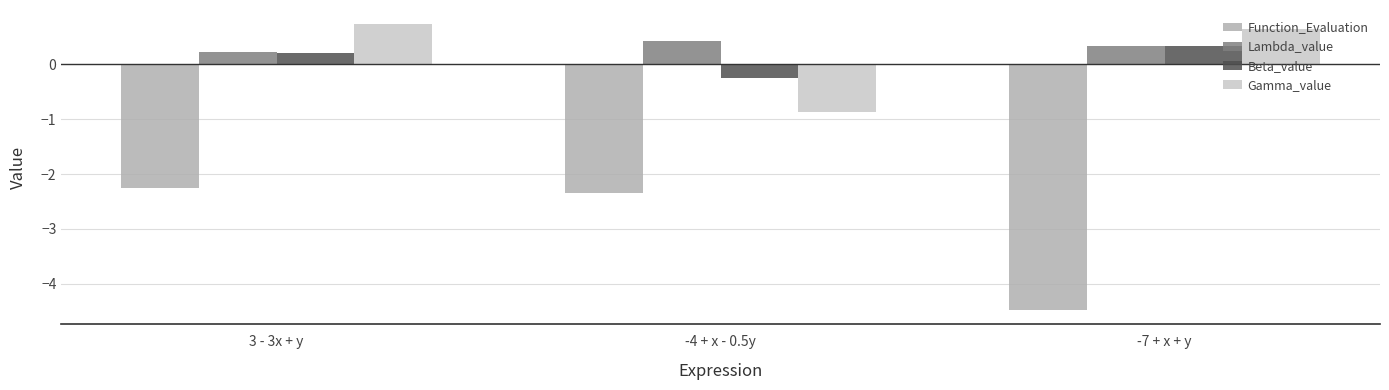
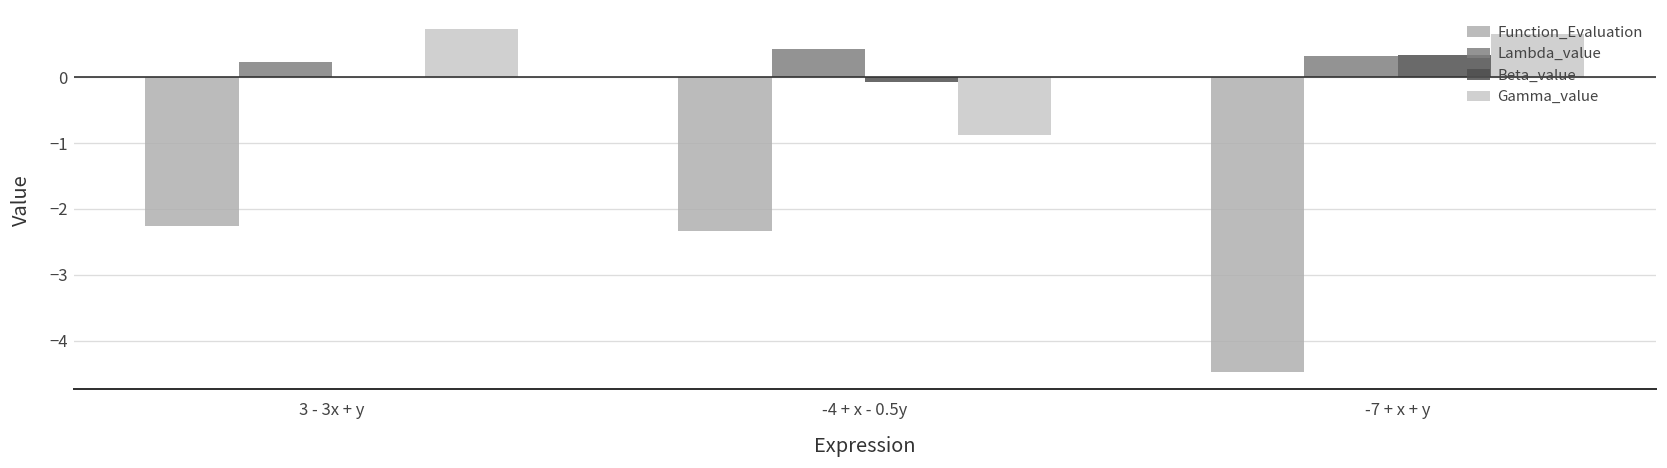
Beta_value, 3 - 3x + y: 0.2 -> 0.0
Beta_value, -4 + x - 0.5y: -0.2 -> -0.1
